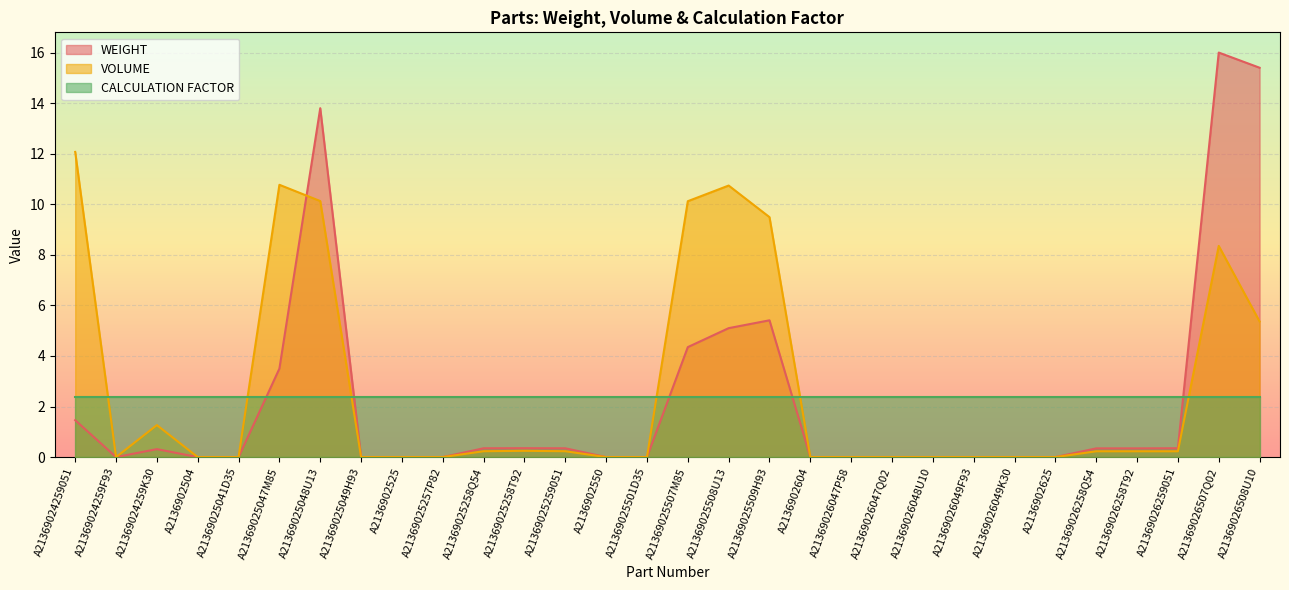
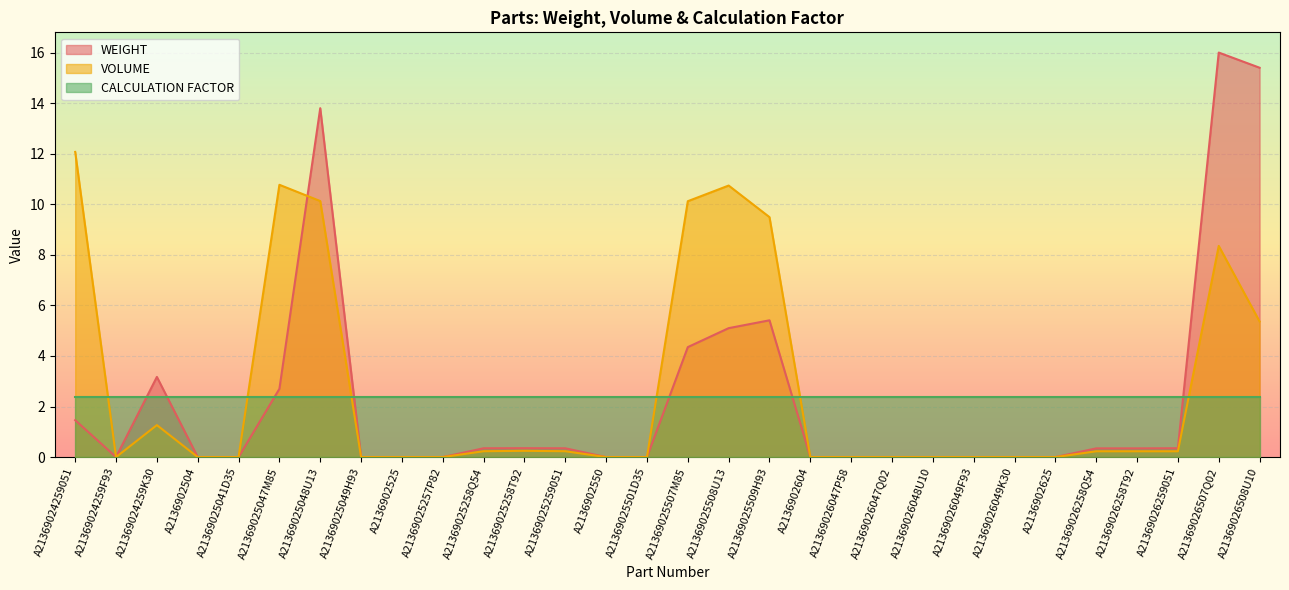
WEIGHT, A21369024259K30: 0.3 -> 3.2
WEIGHT, A21369025047M85: 3.5 -> 2.7
